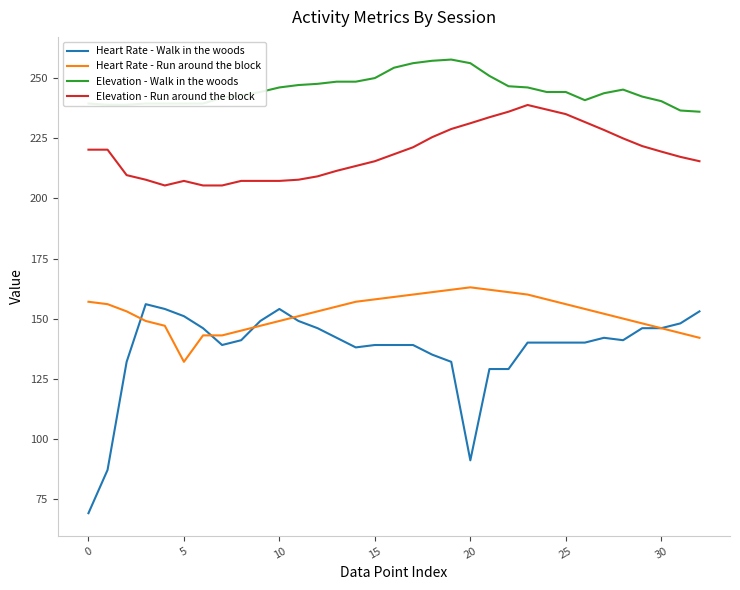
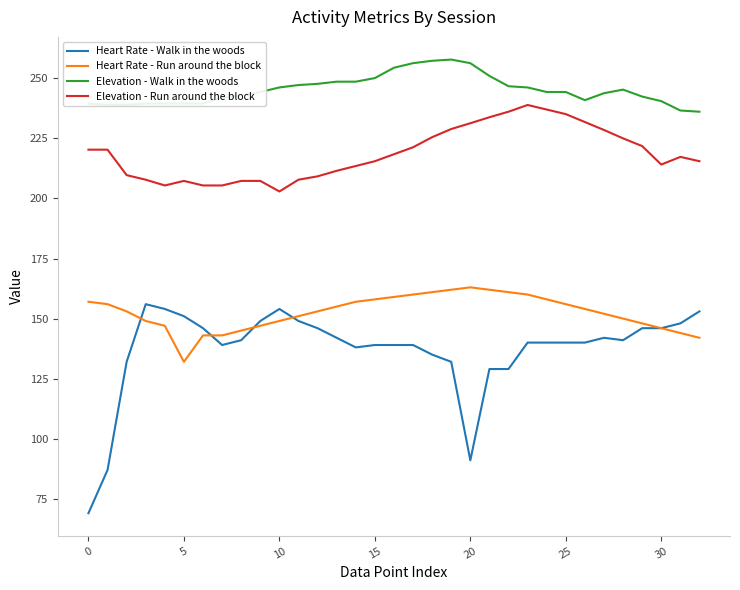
Elevation - Run around the block, 10: 207 -> 203
Elevation - Run around the block, 30: 220 -> 214
